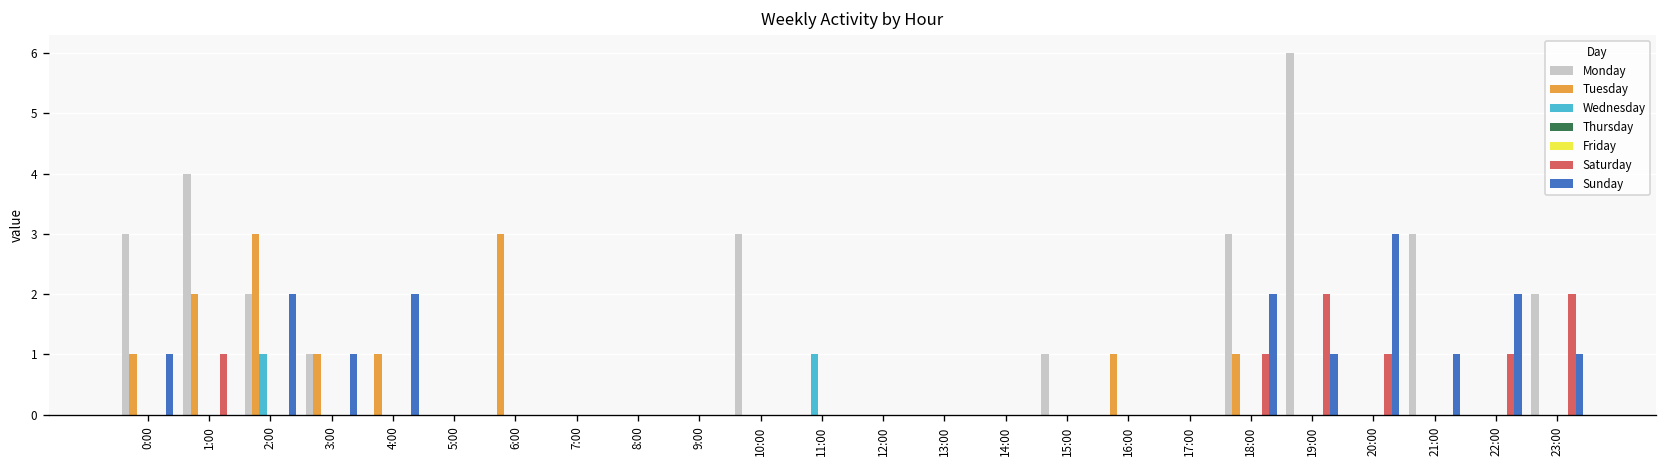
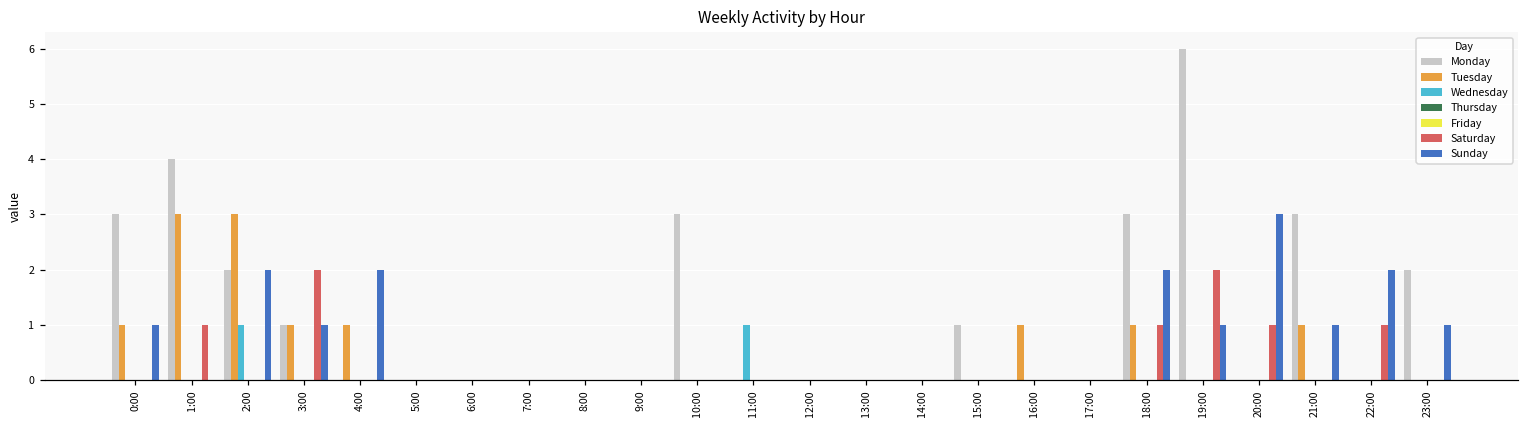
Tuesday, 1:00: 2 -> 3
Saturday, 3:00: 0 -> 2
Tuesday, 6:00: 3 -> 0
Tuesday, 21:00: 0 -> 1
Saturday, 23:00: 2 -> 0
